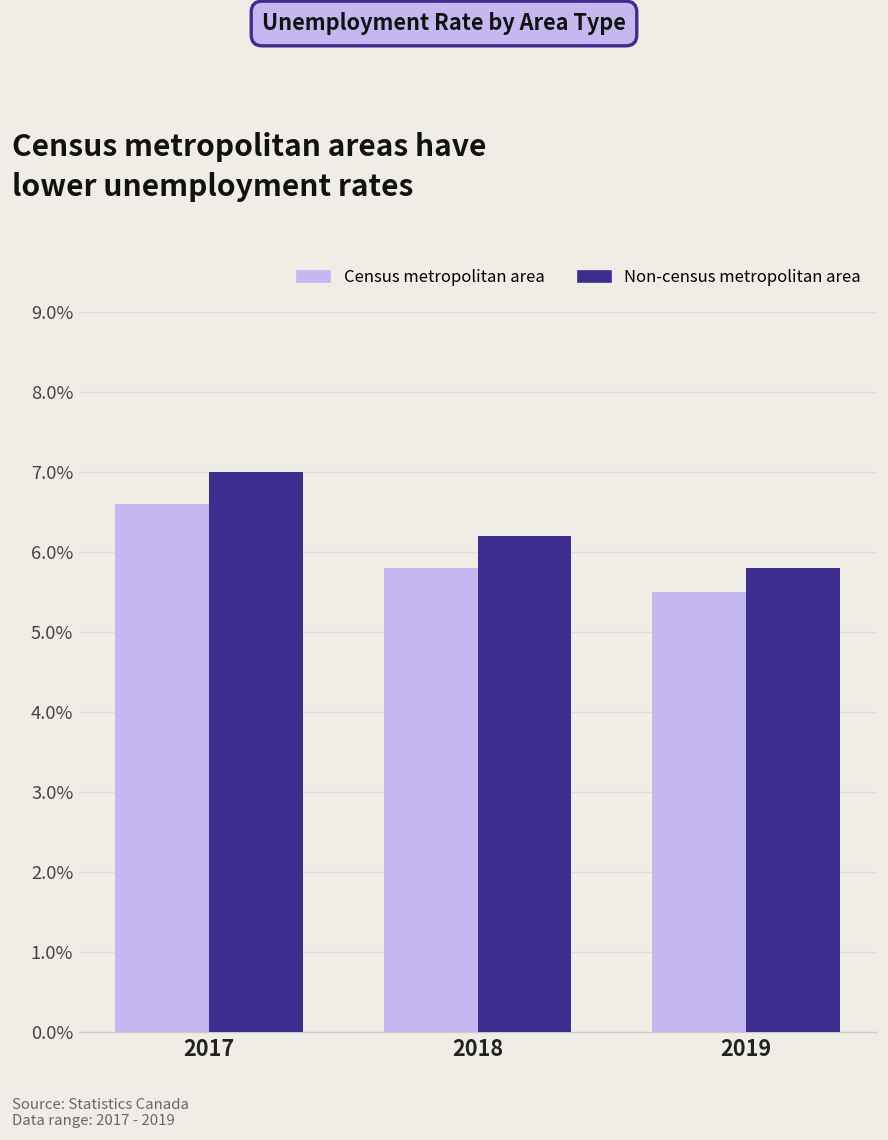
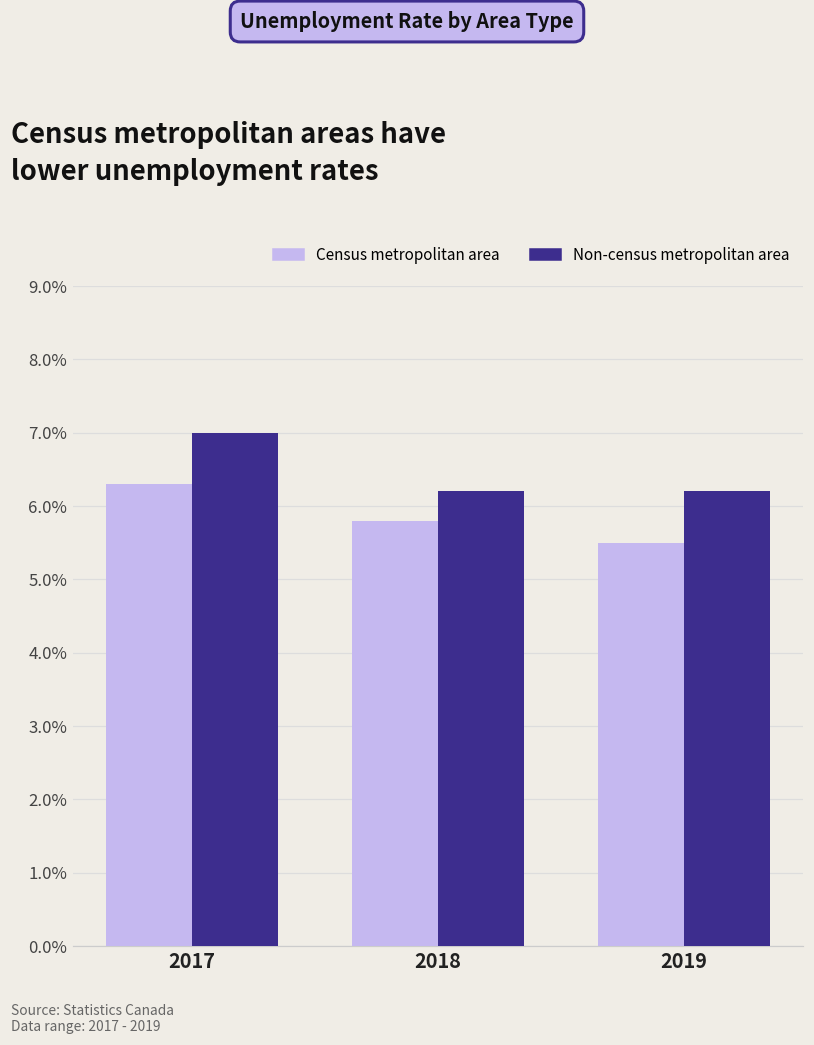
Census metropolitan area, 2017: 6.6% -> 6.3%
Non-census metropolitan area, 2019: 5.8% -> 6.2%
